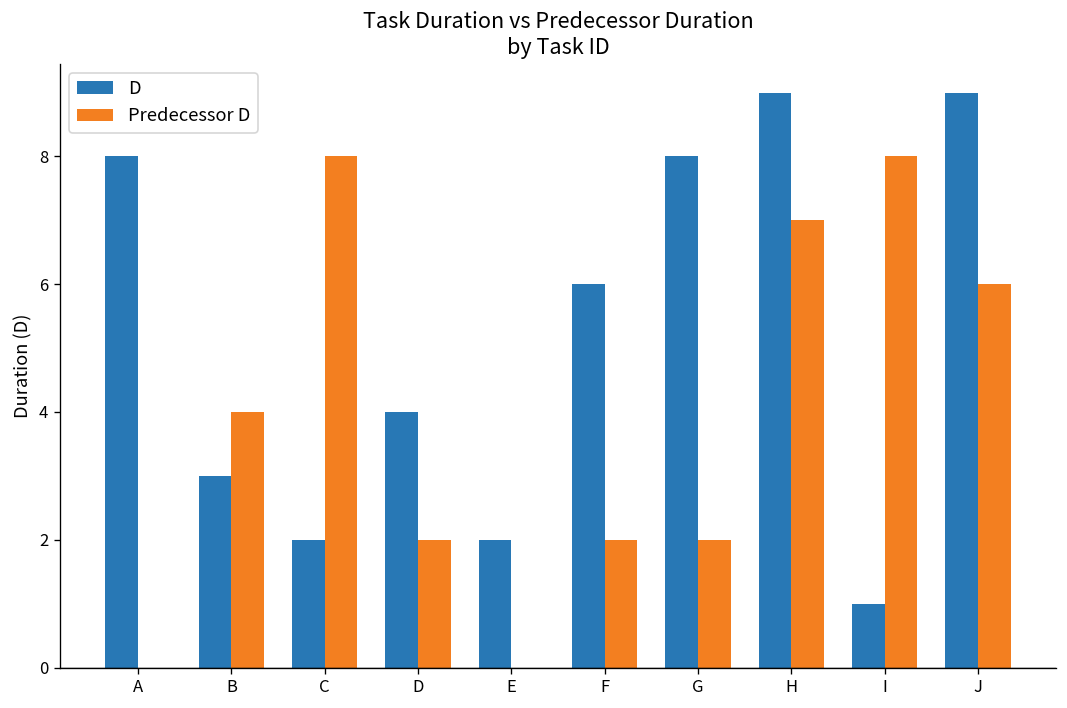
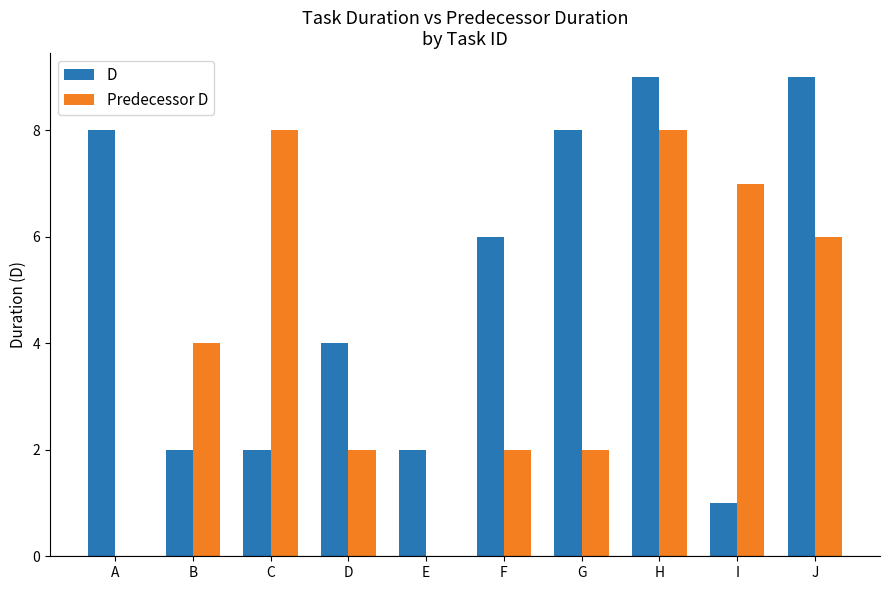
D, B: 3 -> 2
Predecessor D, H: 7 -> 8
Predecessor D, I: 8 -> 7
